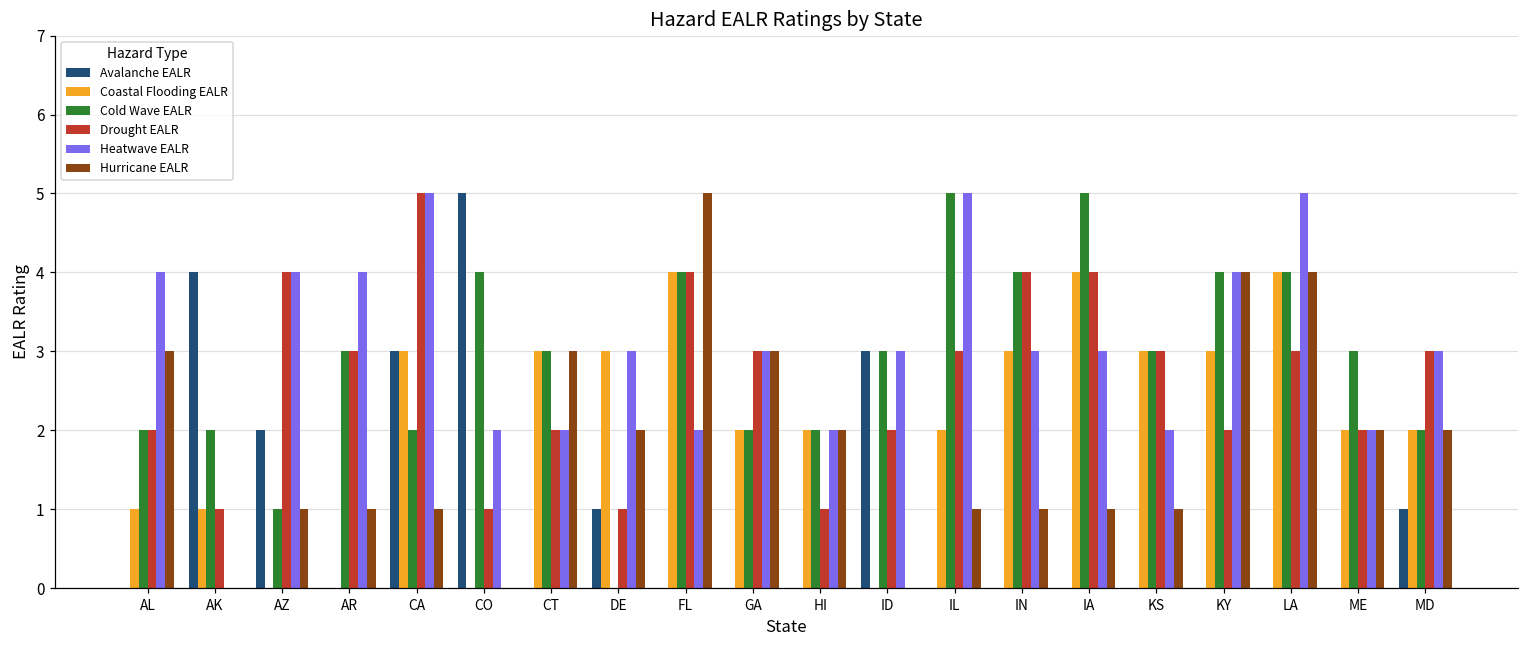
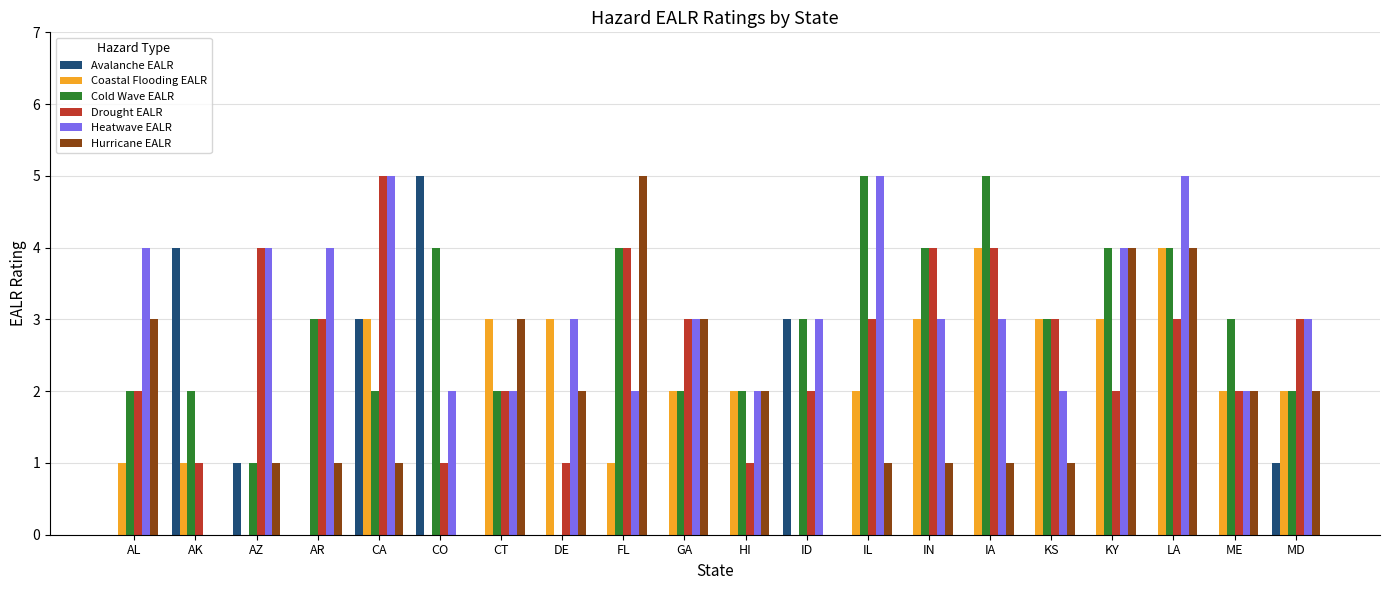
Avalanche EALR, AZ: 2 -> 1
Cold Wave EALR, CT: 3 -> 2
Avalanche EALR, DE: 1 -> 0
Coastal Flooding EALR, FL: 4 -> 1
